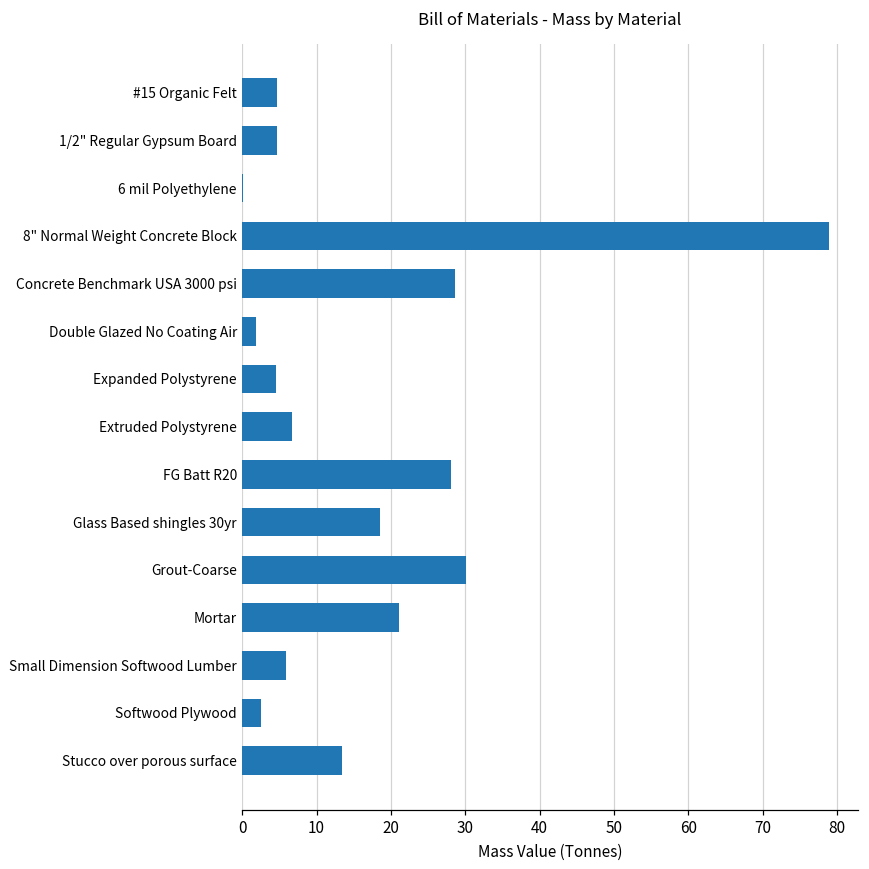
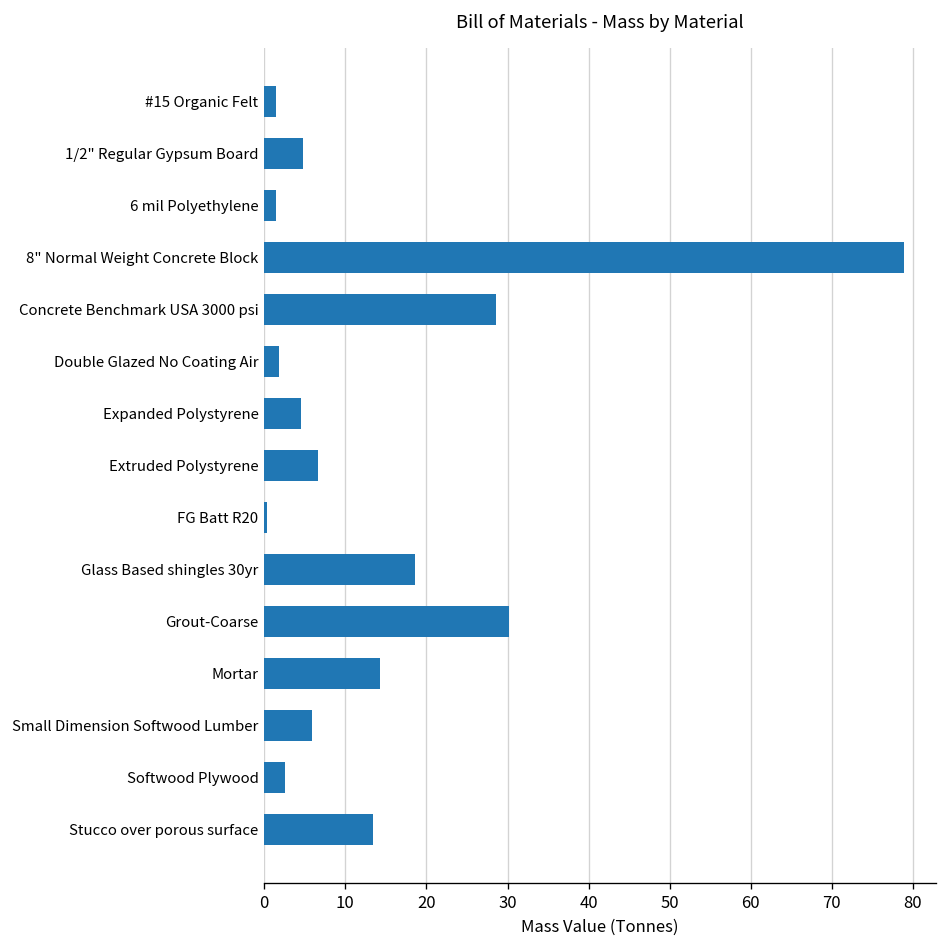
#15 Organic Felt: 5 -> 1
6 mil Polyethylene: 0 -> 1
FG Batt R20: 28 -> 0
Mortar: 21 -> 14
